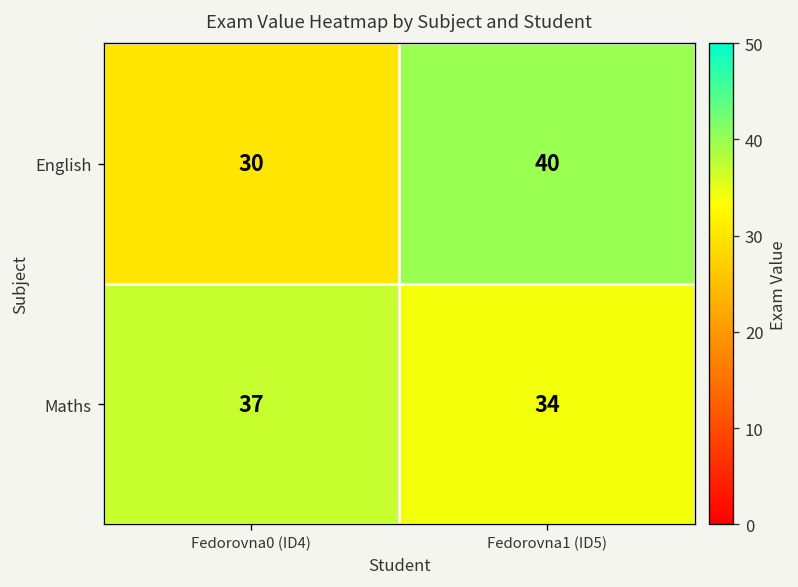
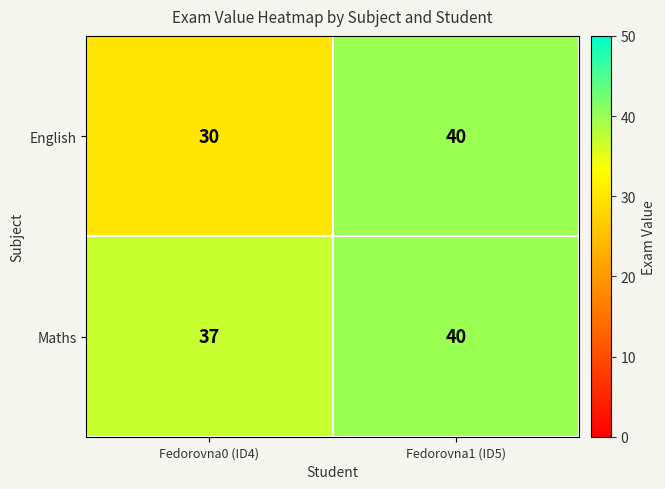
Maths, Fedorovna1 (ID5): 34 -> 40
